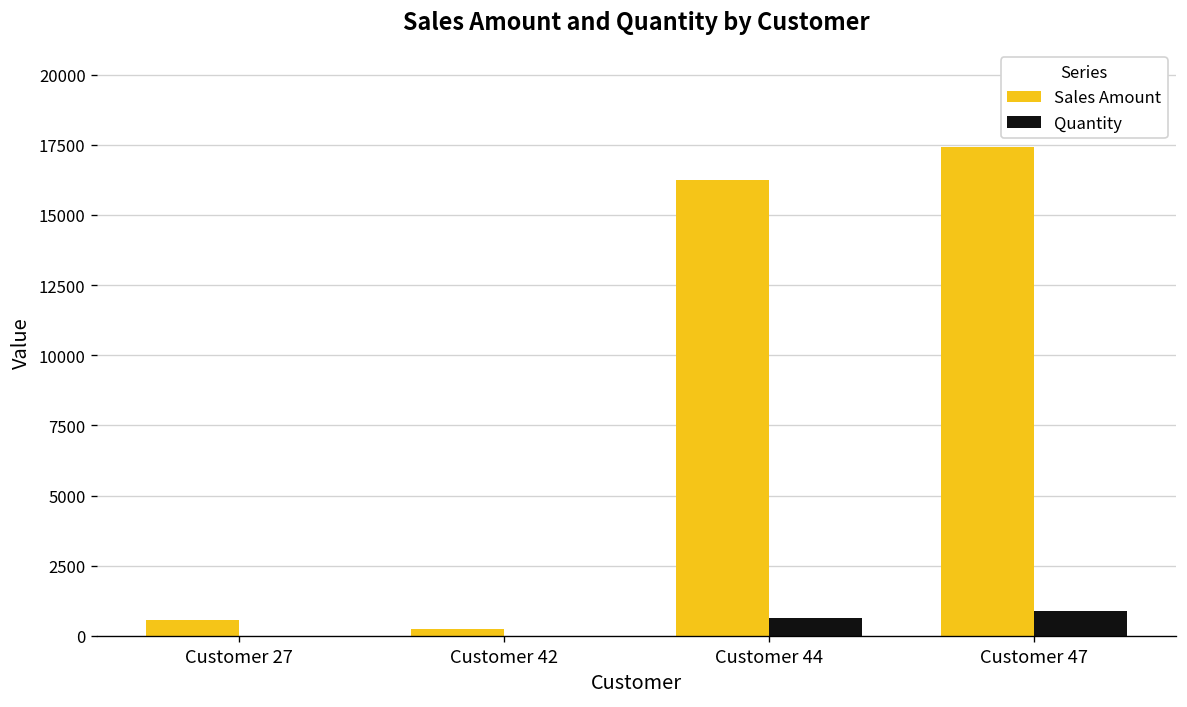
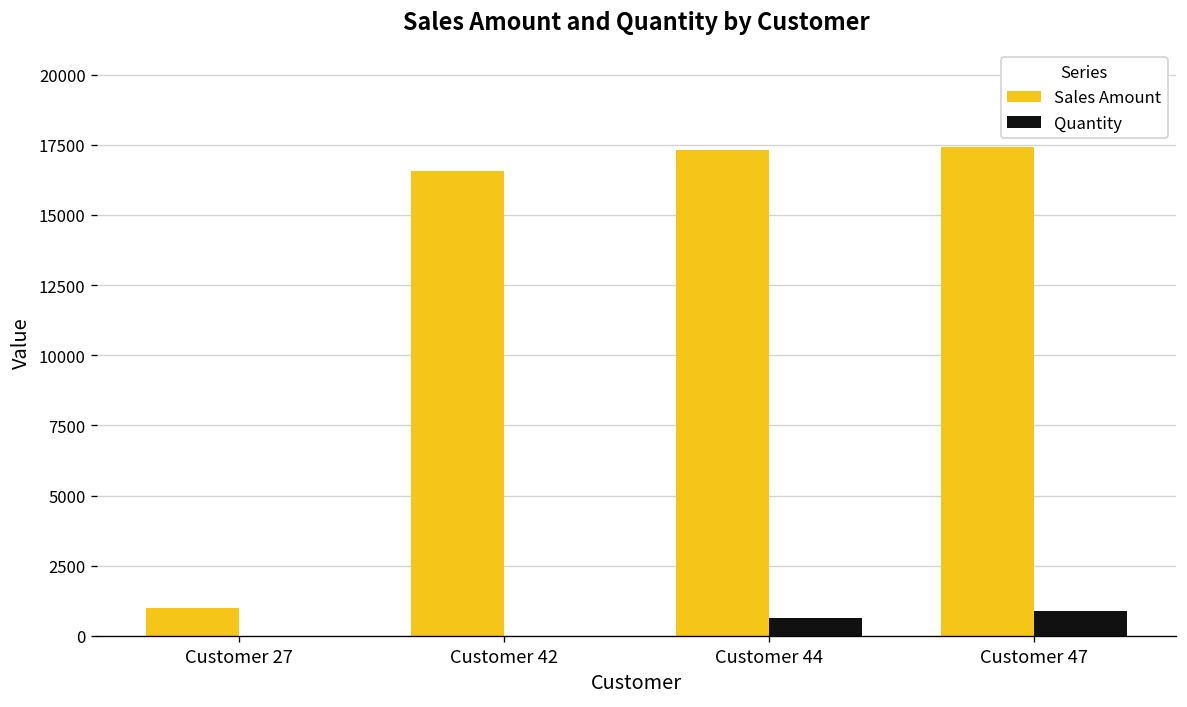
Sales Amount, Customer 27: 600 -> 1000
Sales Amount, Customer 42: 300 -> 16600
Sales Amount, Customer 44: 16300 -> 17300
